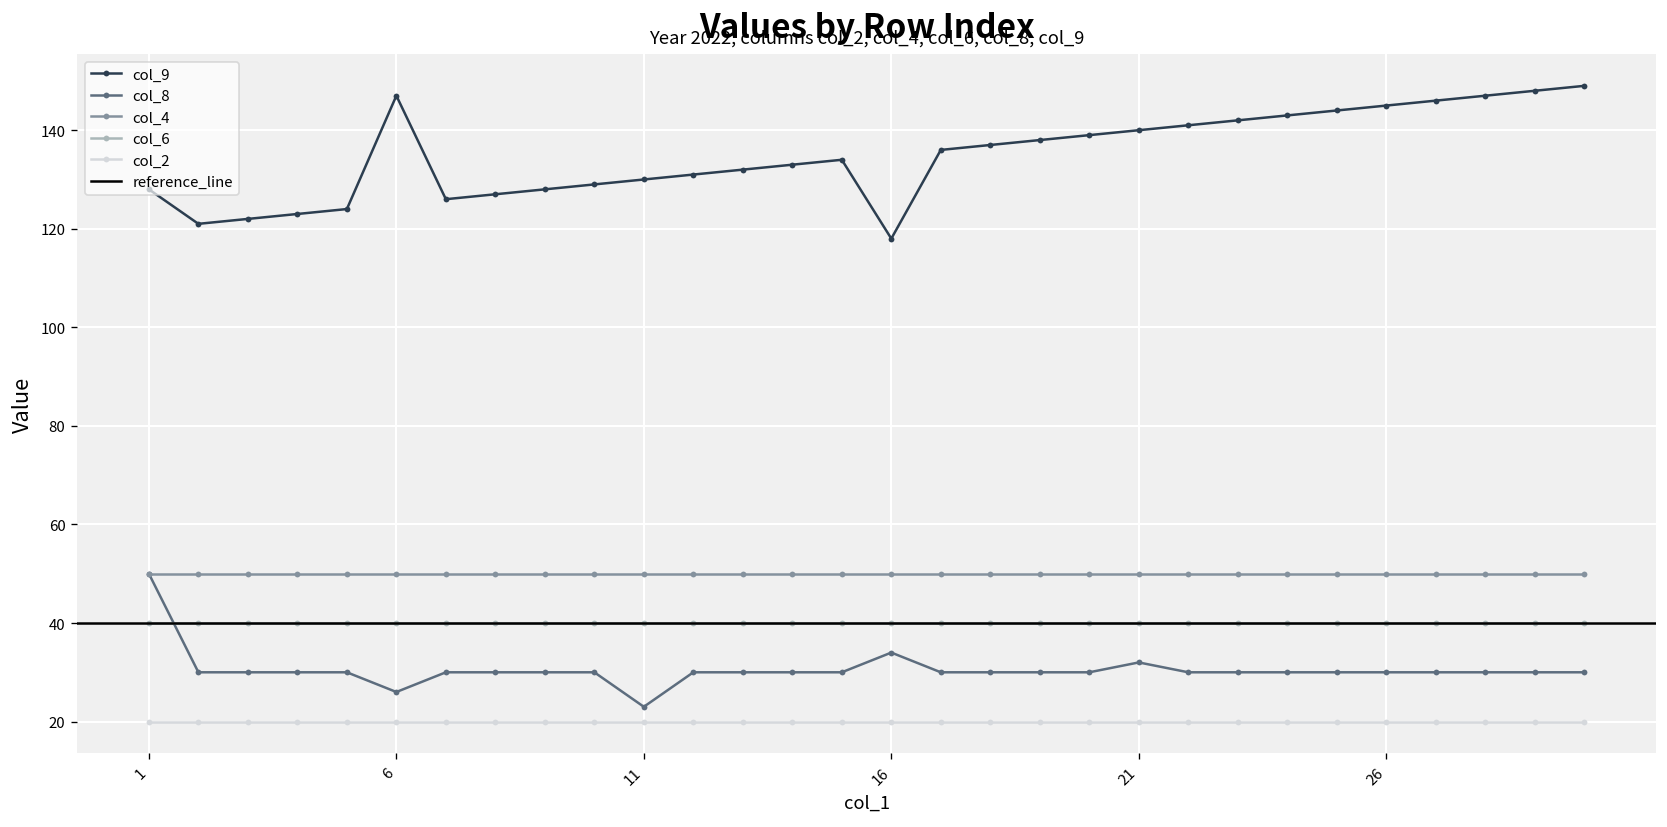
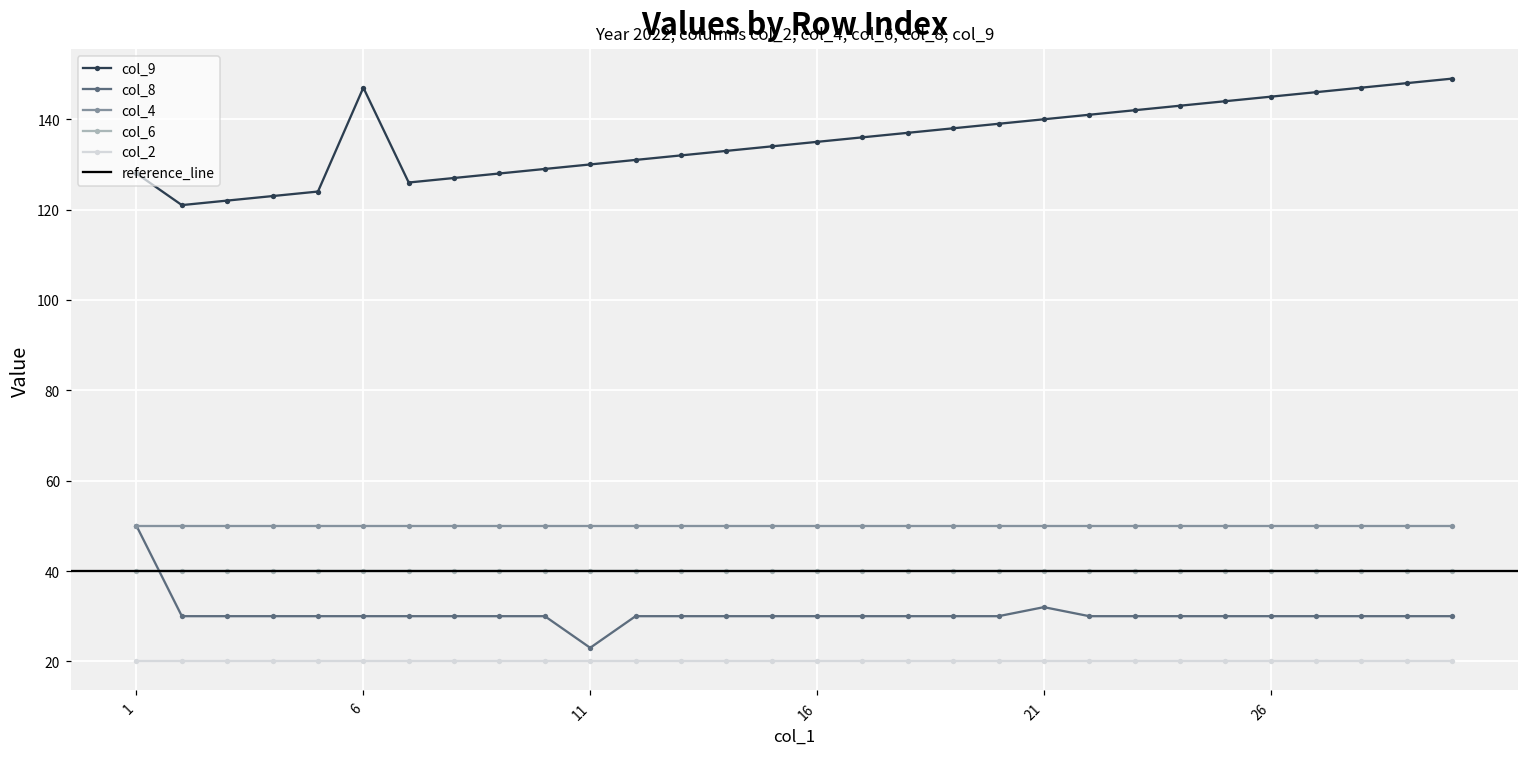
col_8, 6: 26 -> 30
col_9, 16: 118 -> 135
col_8, 16: 34 -> 30
